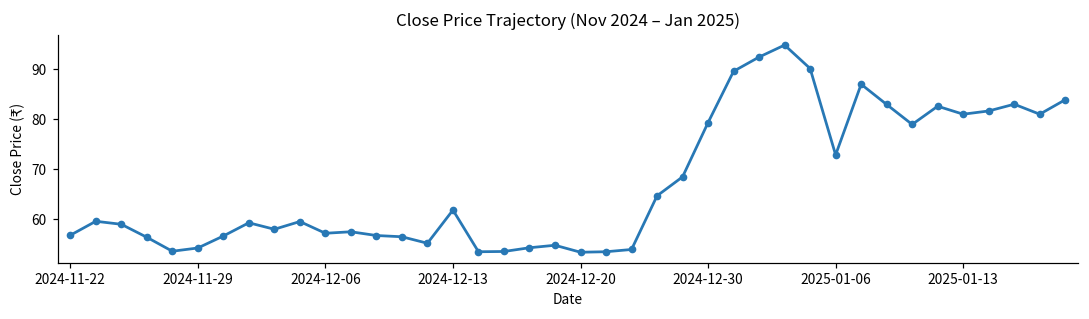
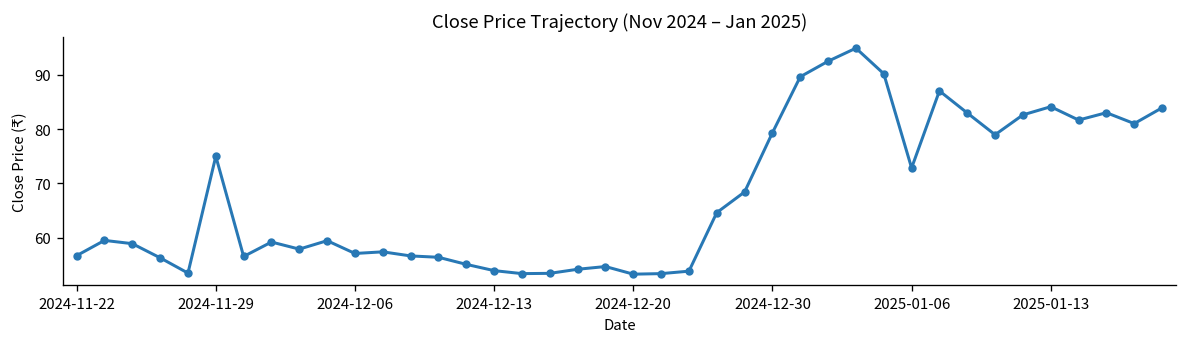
2024-11-29: 54 -> 75
2024-12-13: 62 -> 54
2025-01-13: 81 -> 84
